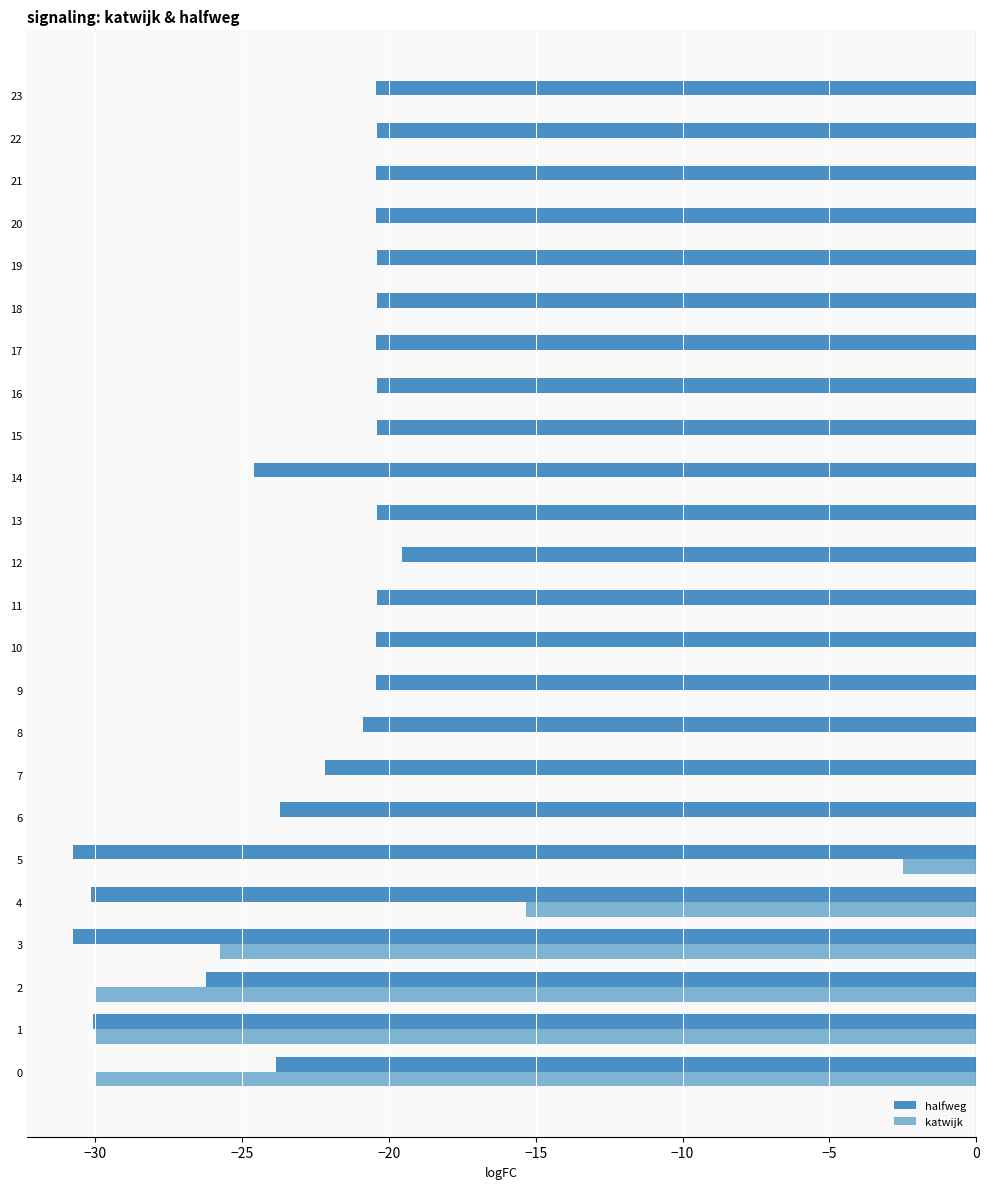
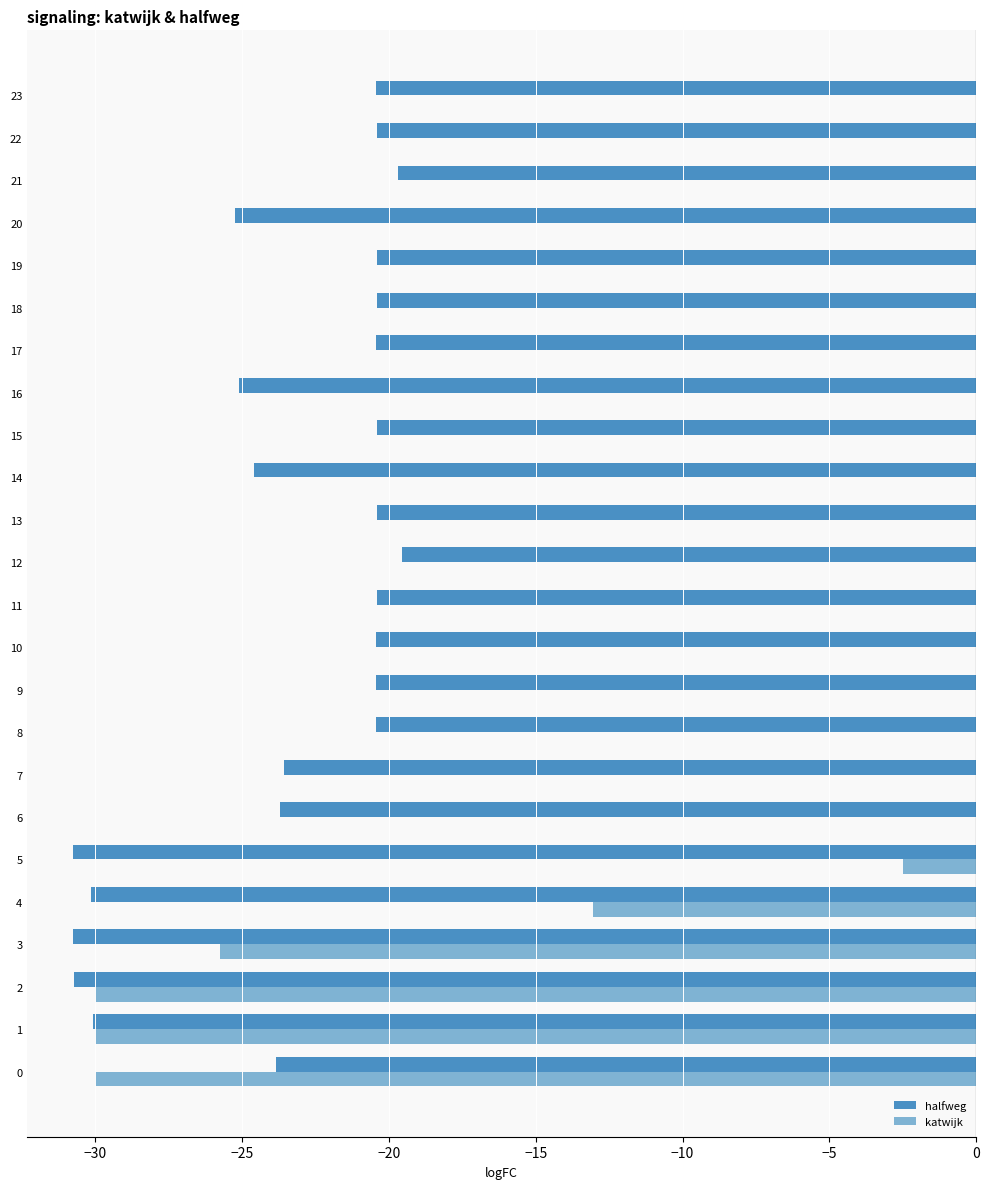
halfweg, 21: -20.5 -> -19.7
halfweg, 20: -20.4 -> -25.3
halfweg, 16: -20.4 -> -25.1
halfweg, 8: -20.9 -> -20.4
halfweg, 7: -22.2 -> -23.6
katwijk, 4: -15.3 -> -13.1
halfweg, 2: -26.2 -> -30.7
